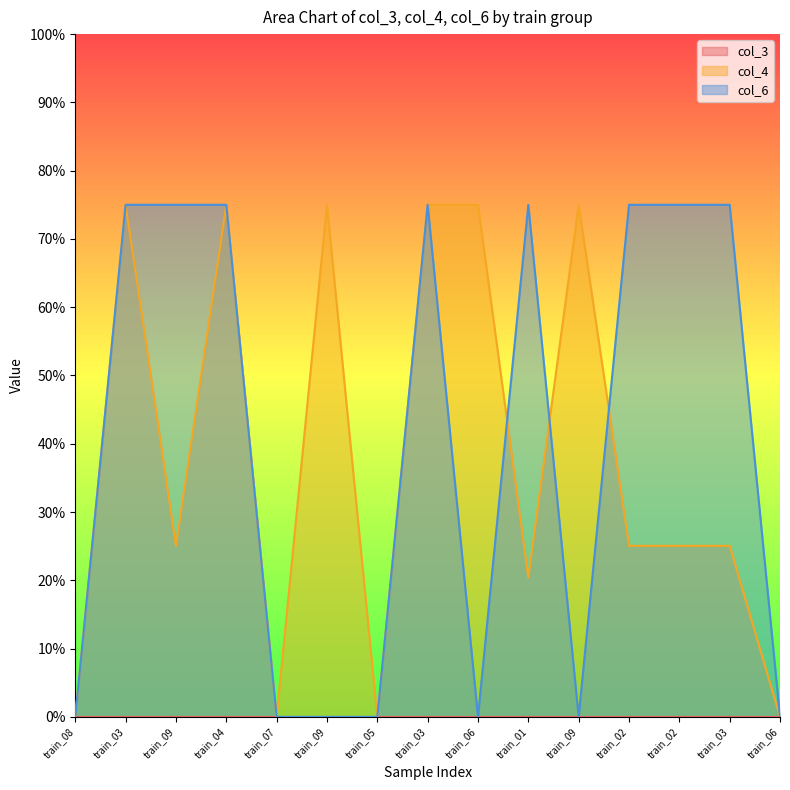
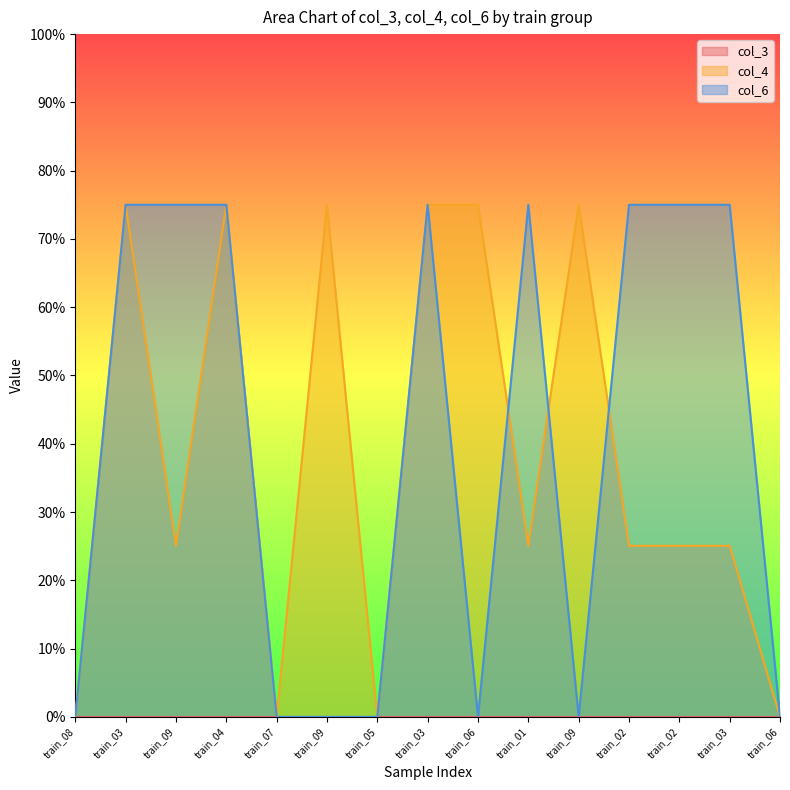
col_4, train_01: 20% -> 25%
